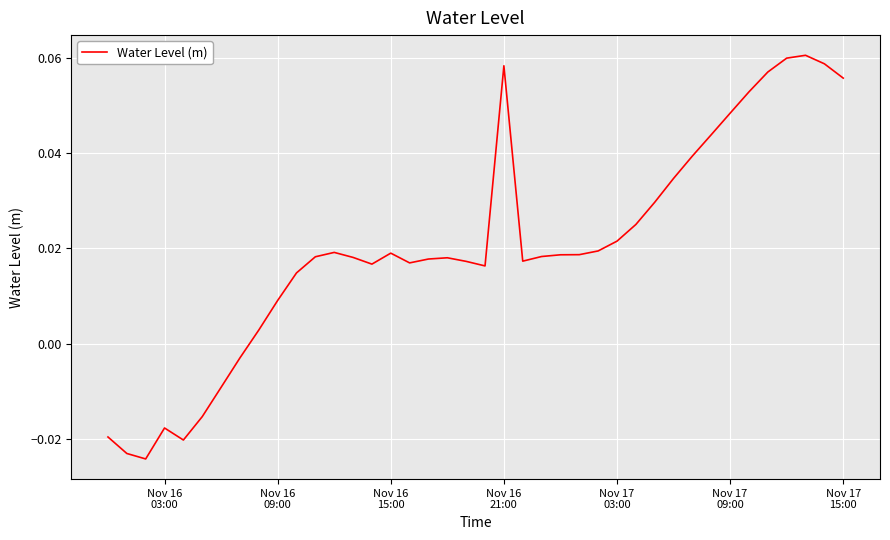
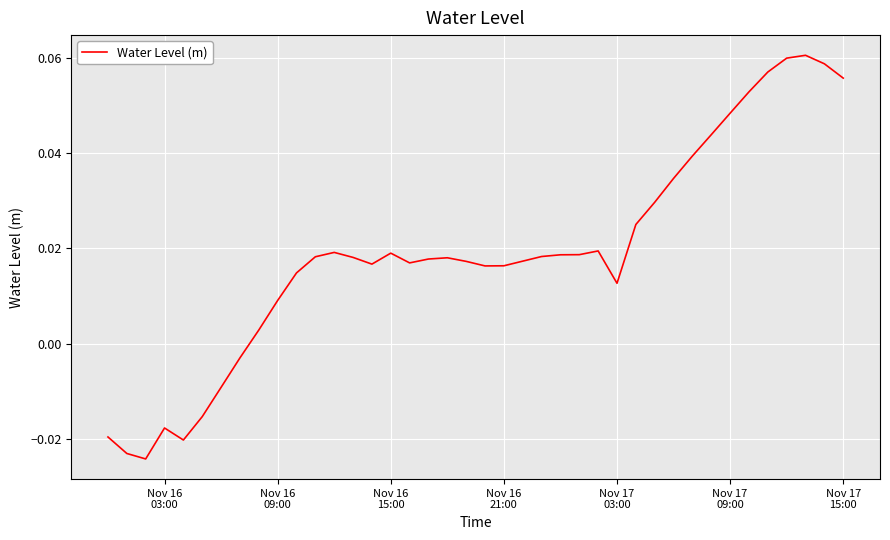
Nov 16 21:00: 0.058 -> 0.016
Nov 17 03:00: 0.022 -> 0.013
